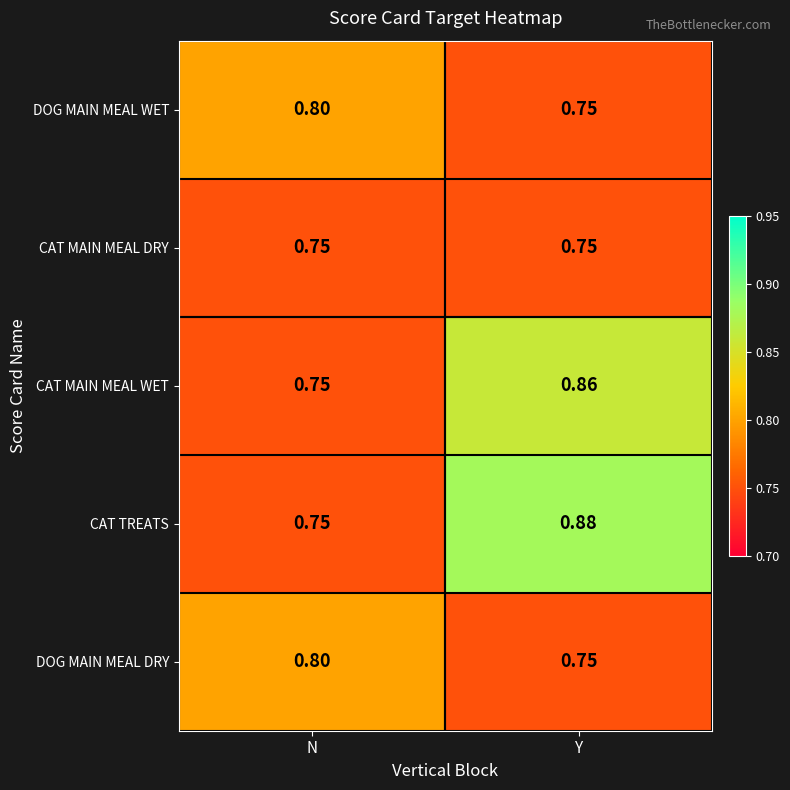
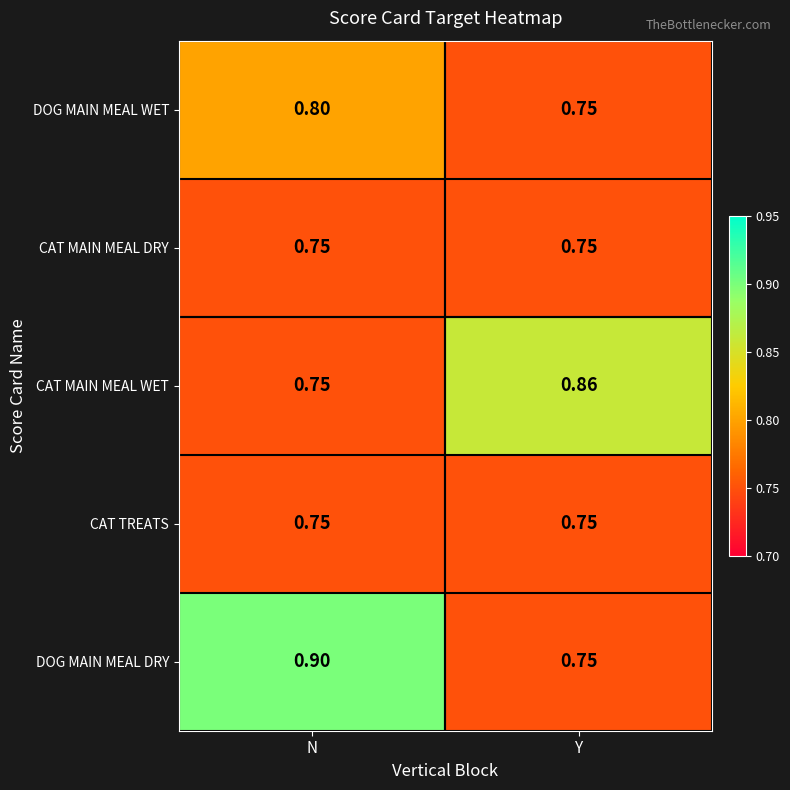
CAT TREATS, Y: 0.88 -> 0.75
DOG MAIN MEAL DRY, N: 0.80 -> 0.90
